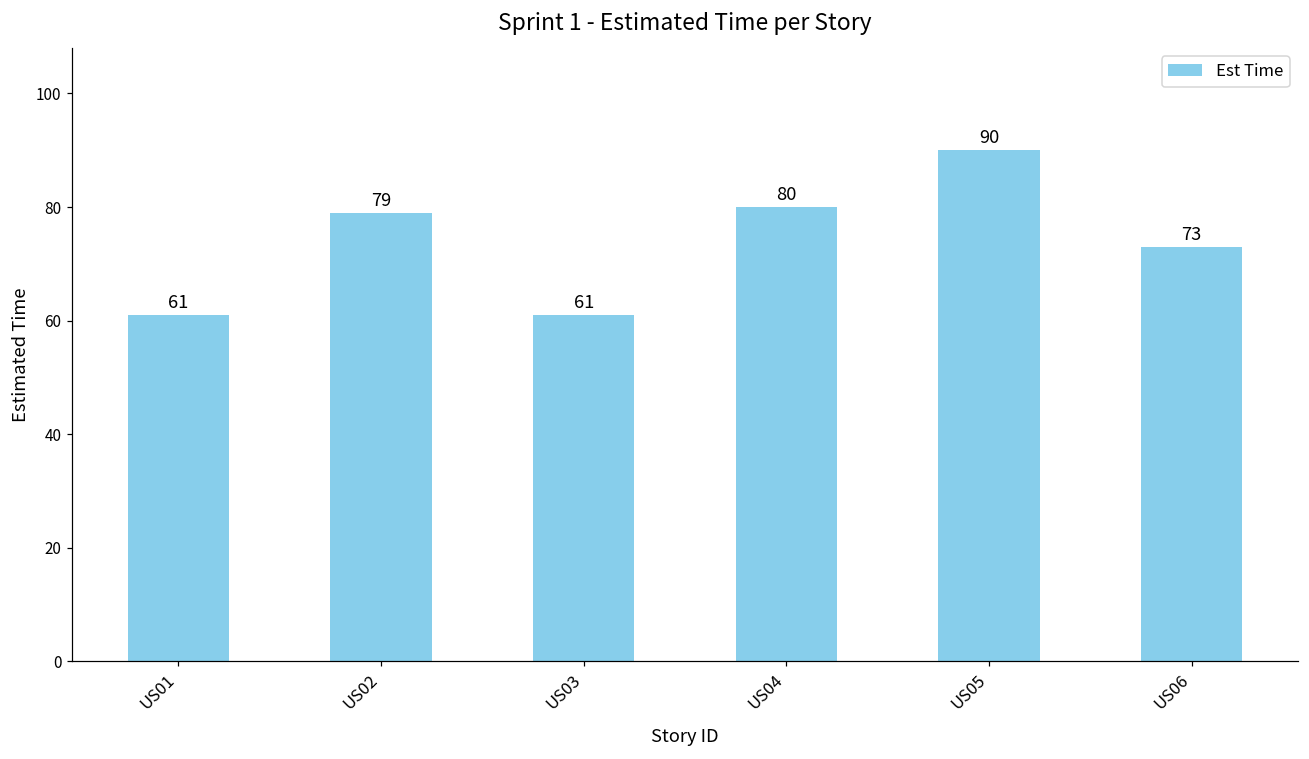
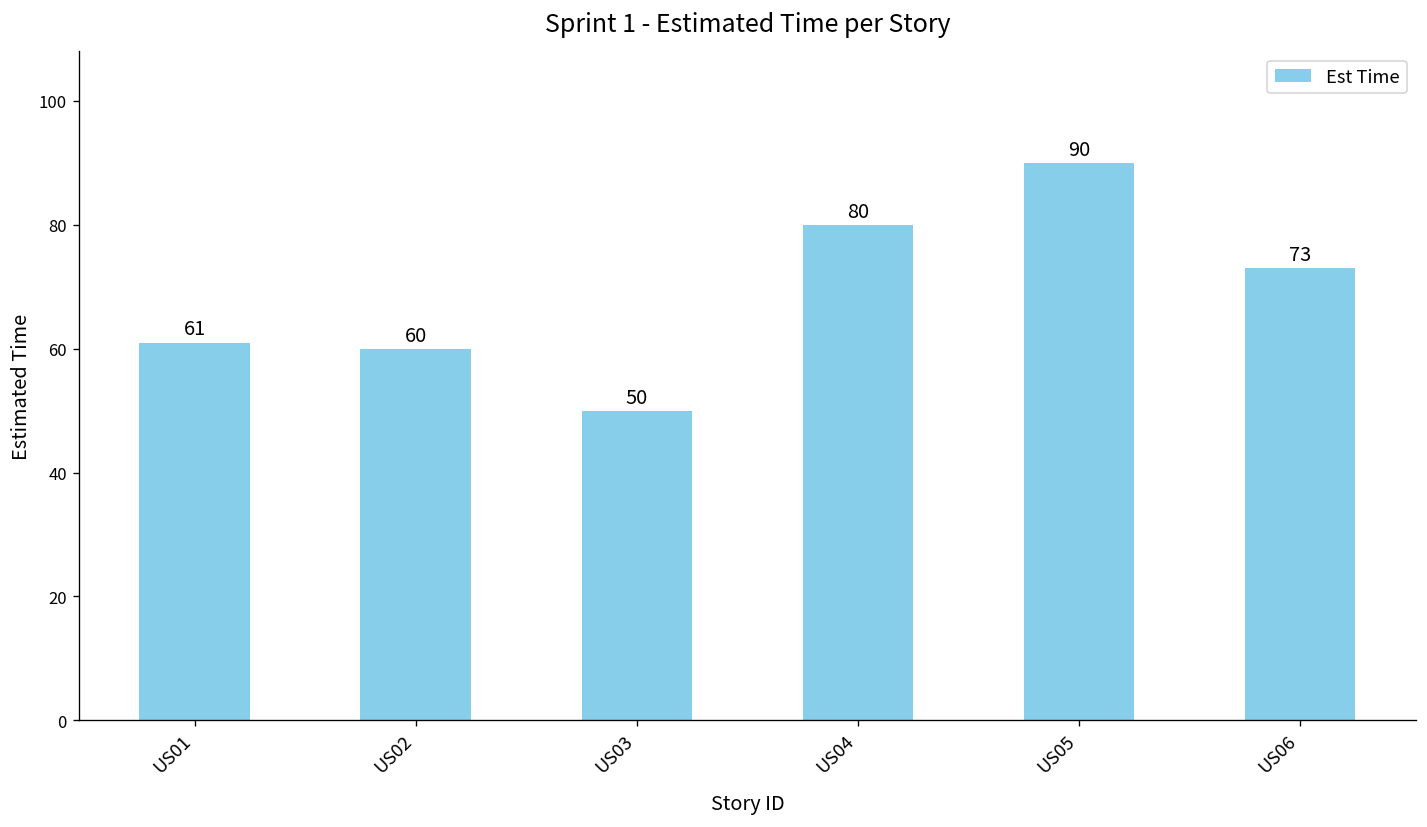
US02: 79 -> 60
US03: 61 -> 50
